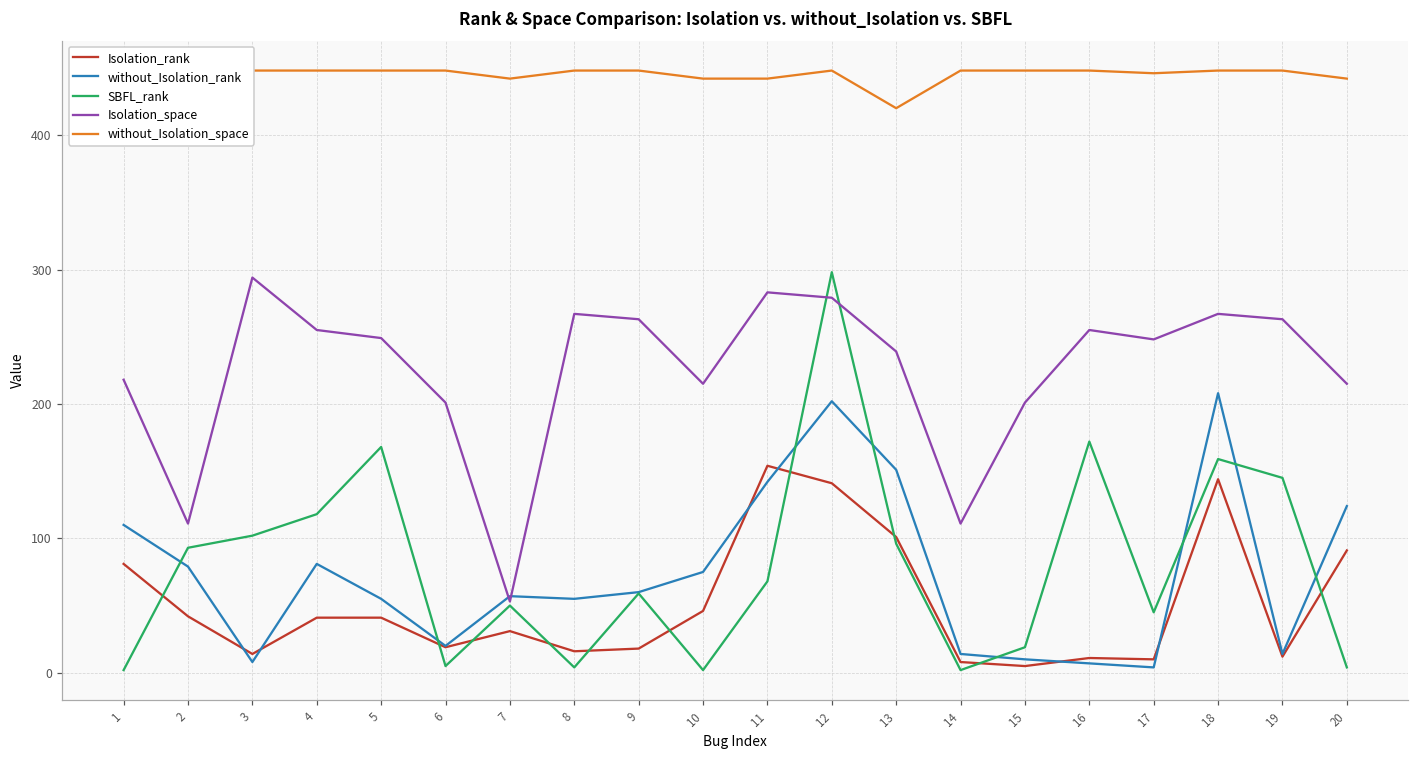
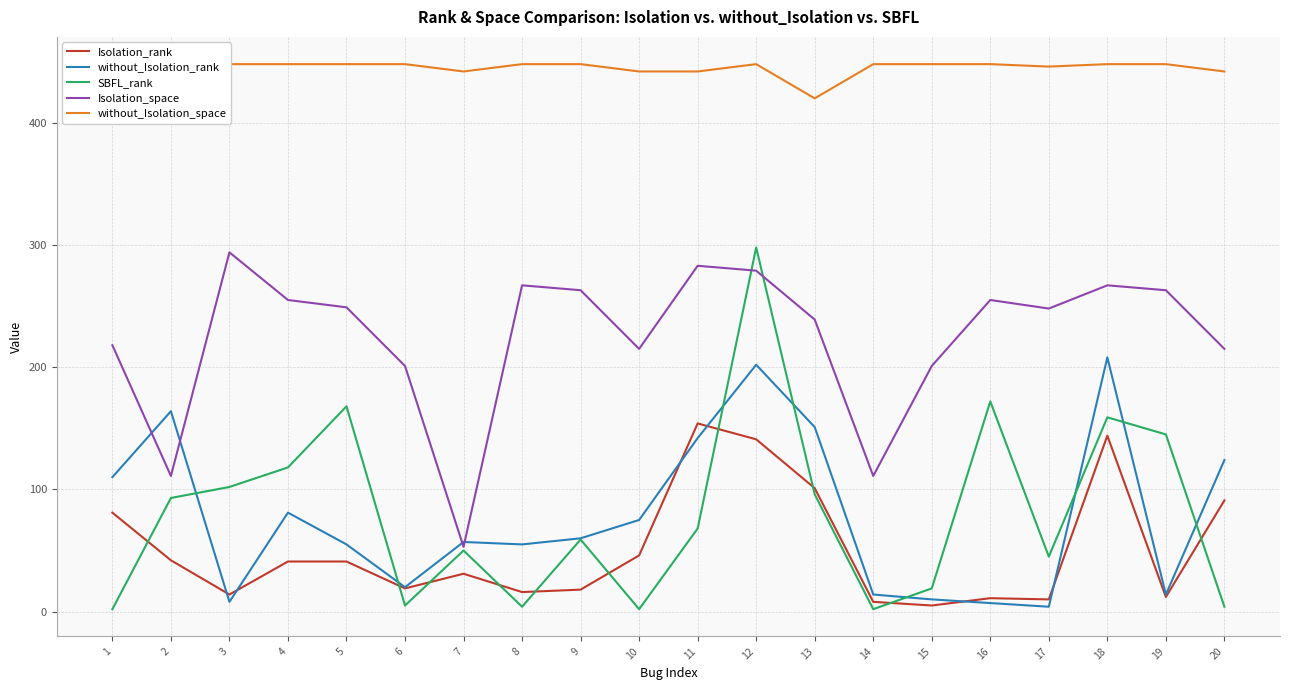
without_Isolation_rank, 2: 79 -> 164
